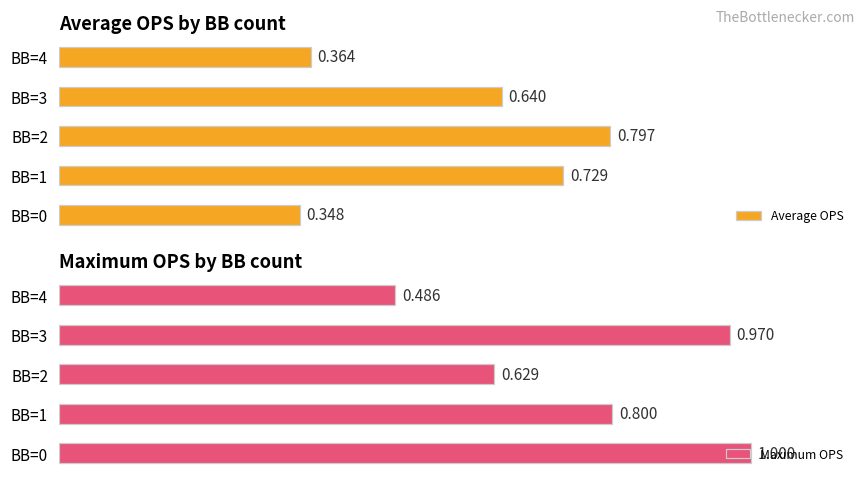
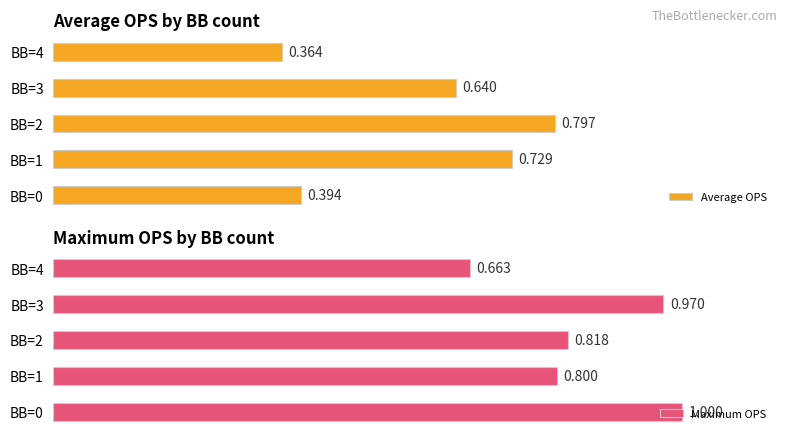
Average OPS by BB count, BB=0: 0.348 -> 0.394
Maximum OPS by BB count, BB=4: 0.486 -> 0.663
Maximum OPS by BB count, BB=2: 0.629 -> 0.818
